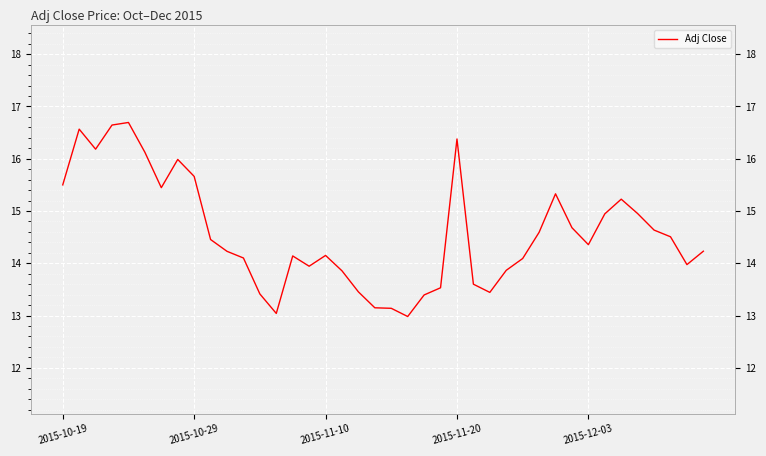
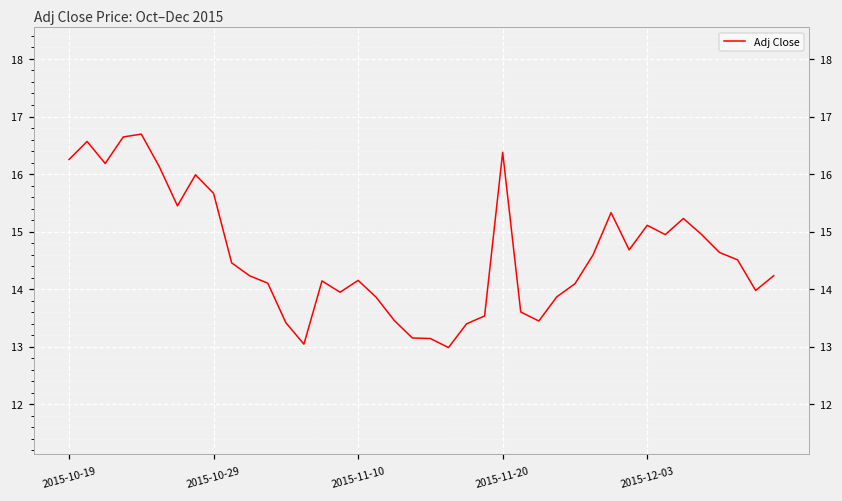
2015-10-19: 15.5 -> 16.3
2015-12-03: 14.4 -> 15.1
